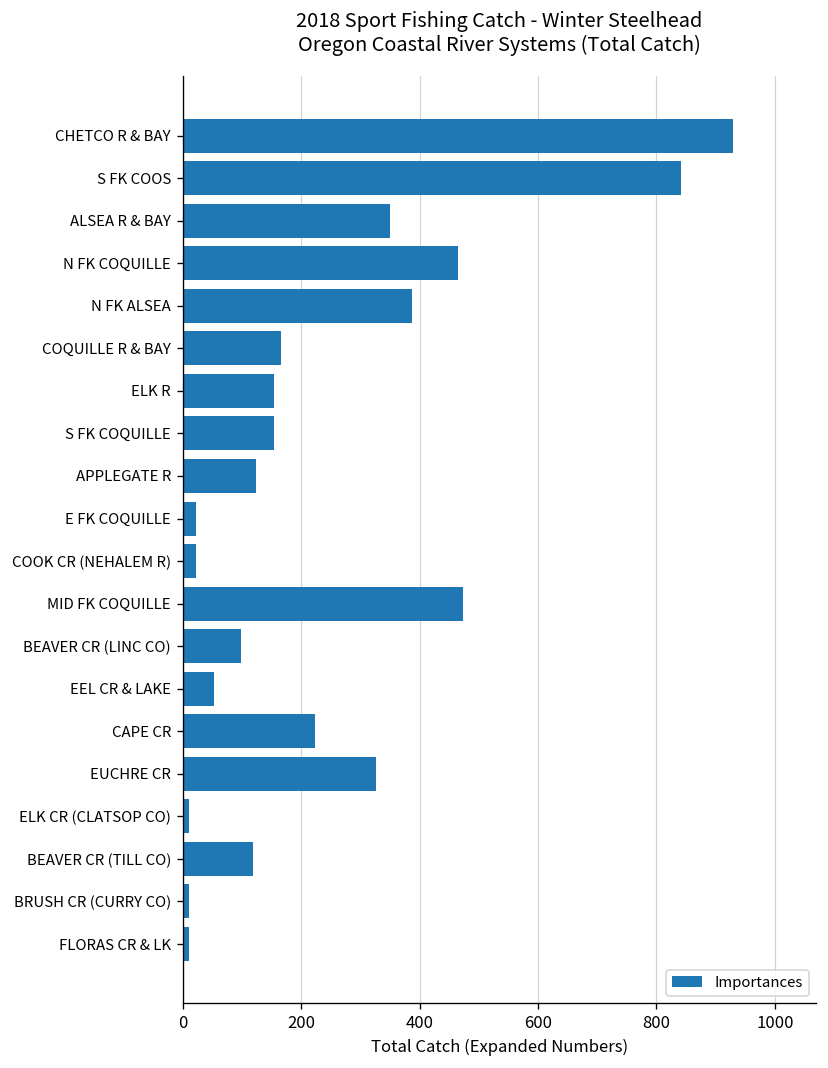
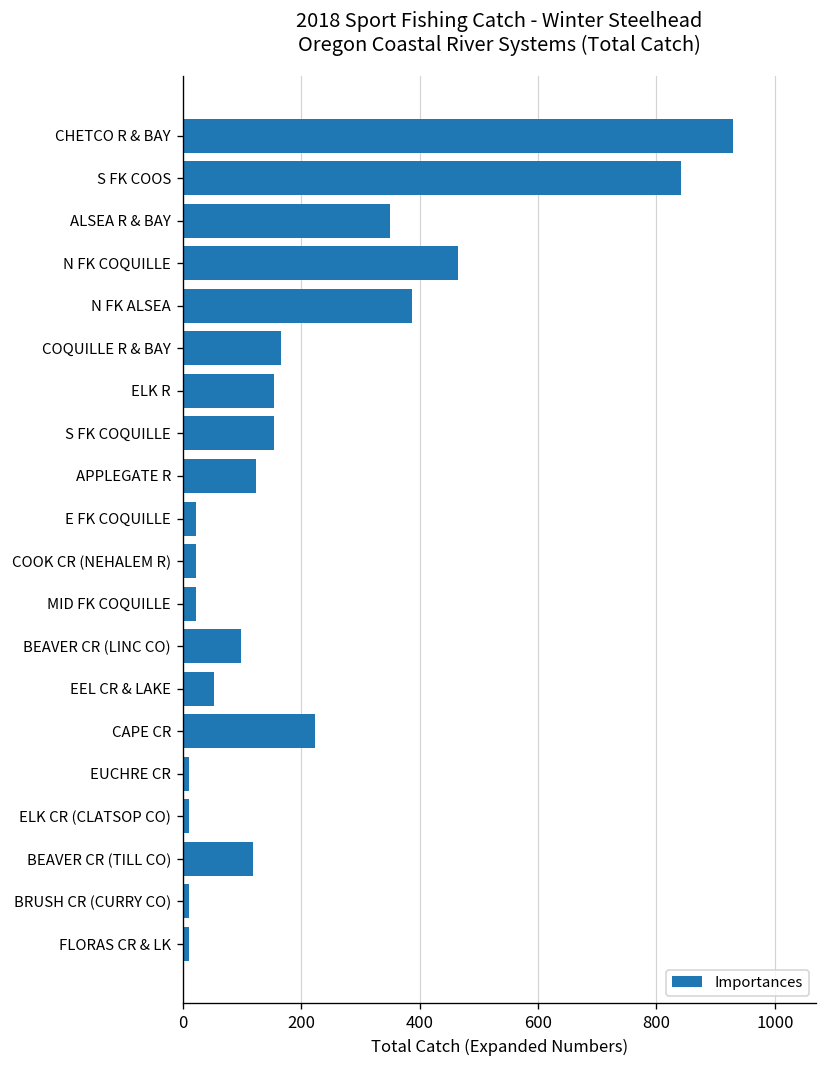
MID FK COQUILLE: 470 -> 20
EUCHRE CR: 330 -> 10
